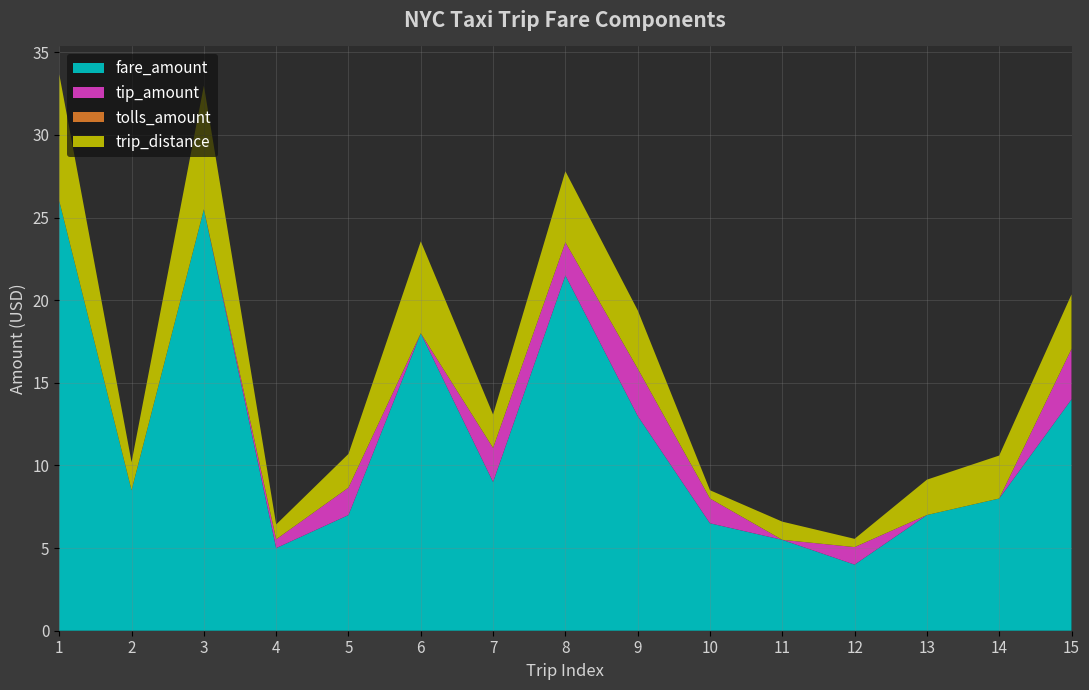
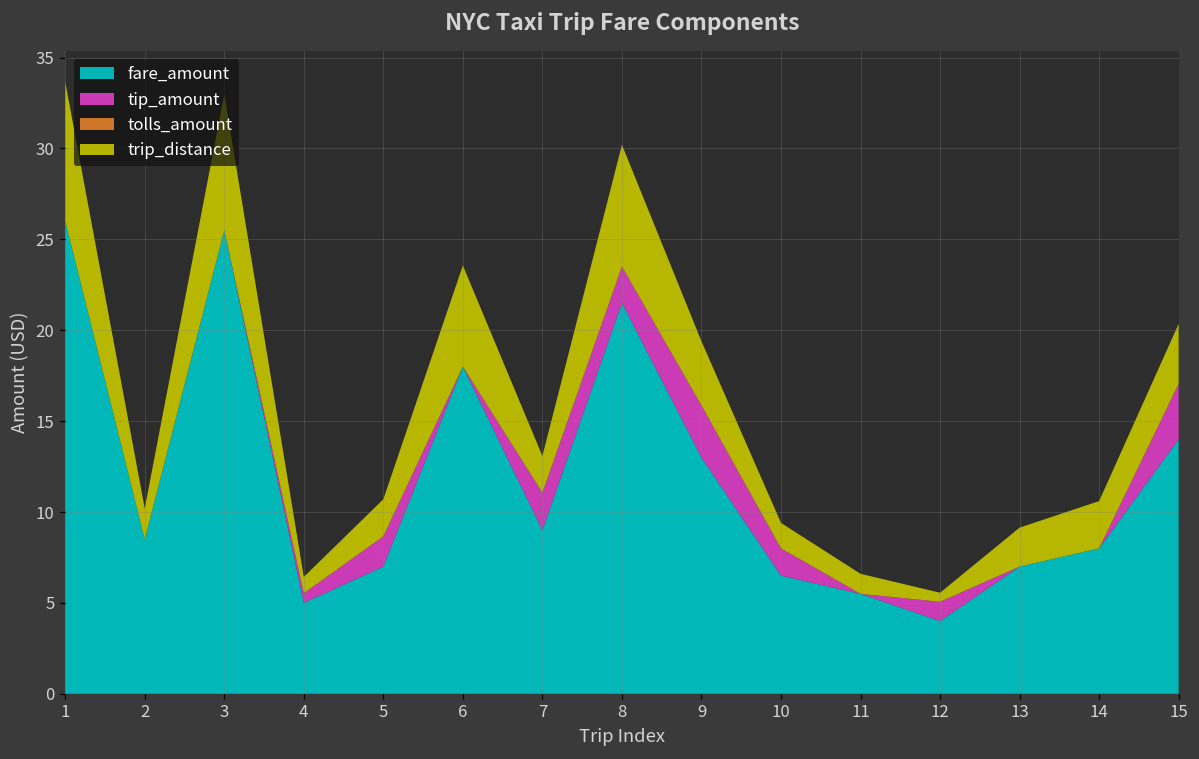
trip_distance, 8: 4.3 -> 6.7
trip_distance, 10: 0.5 -> 1.4
